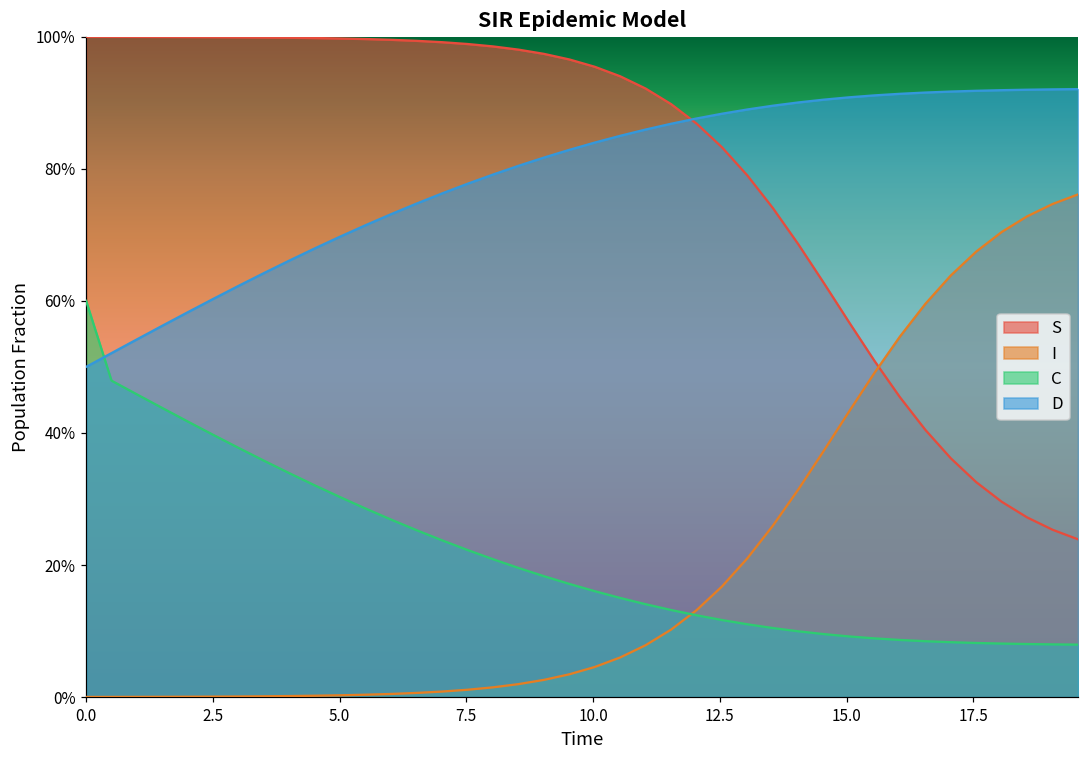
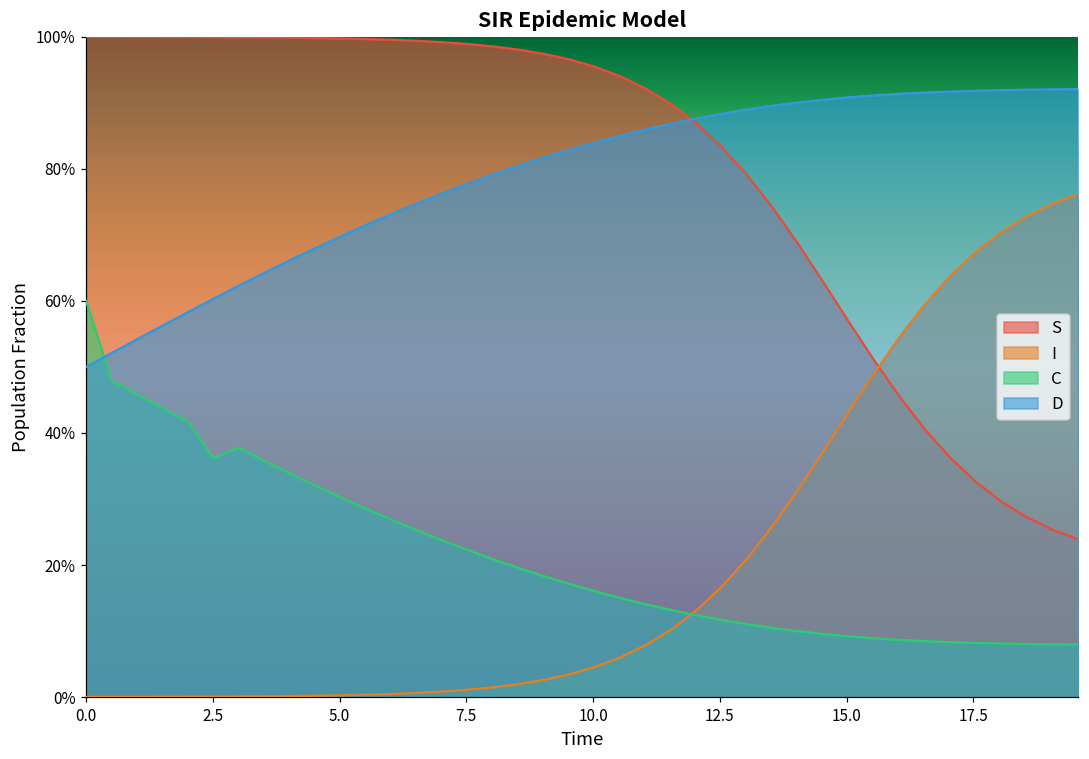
C, 2.5: 40% -> 36%
